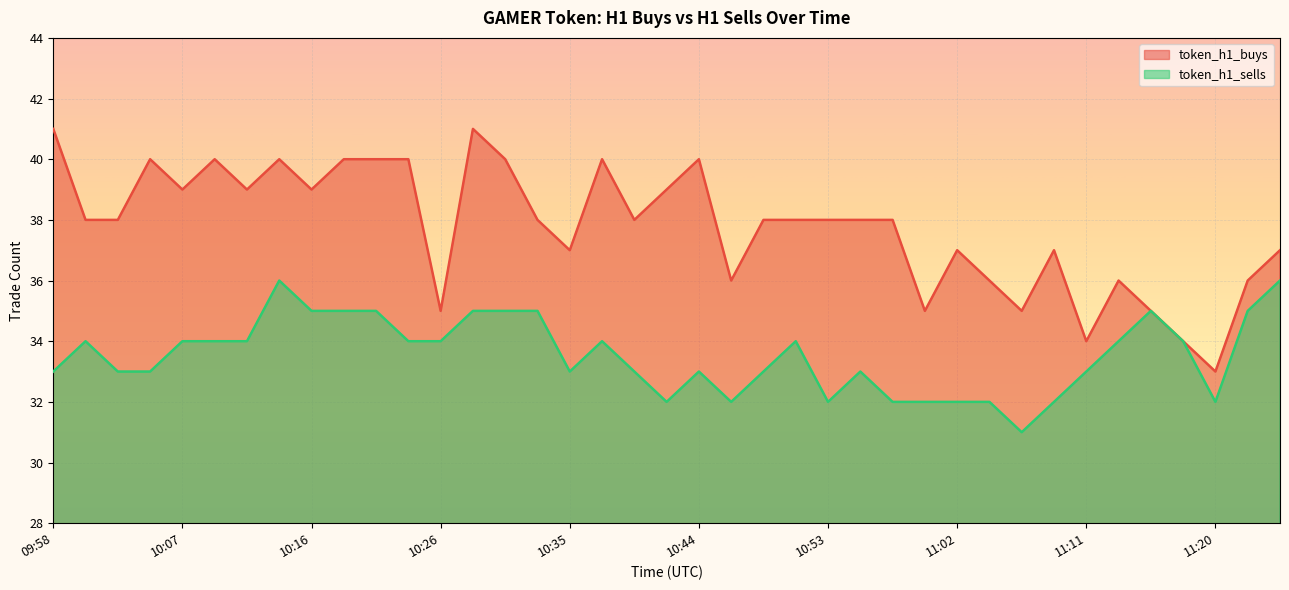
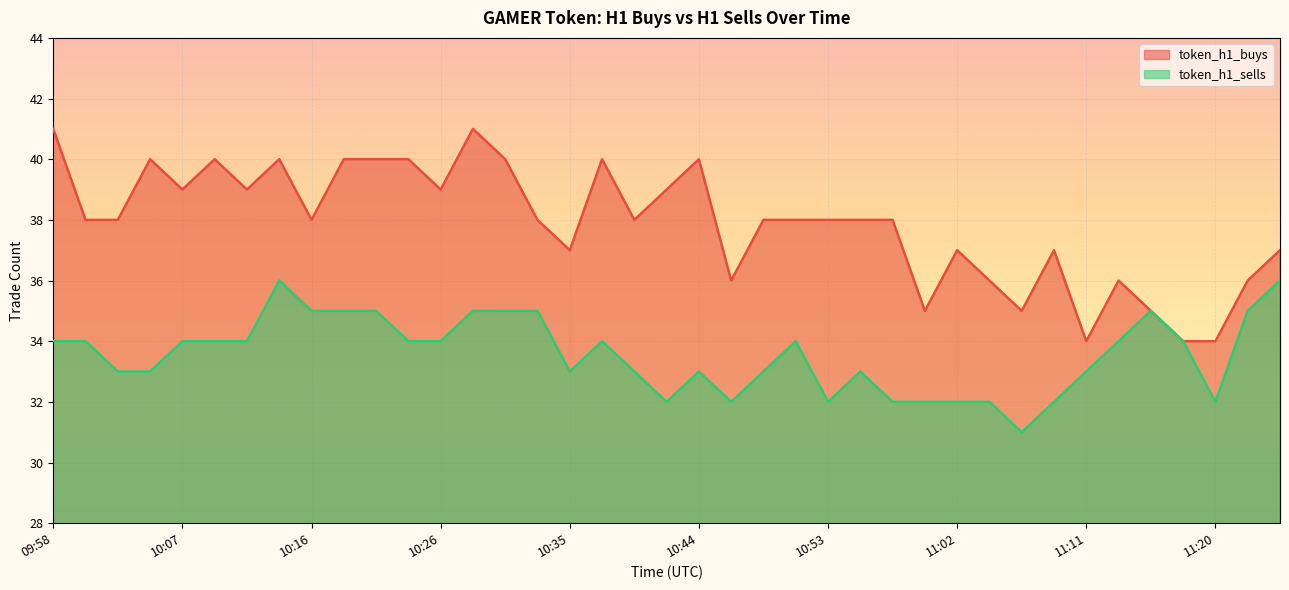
token_h1_sells, 09:58: 33 -> 34
token_h1_buys, 10:16: 39 -> 38
token_h1_buys, 10:26: 35 -> 39
token_h1_buys, 11:20: 33 -> 34
